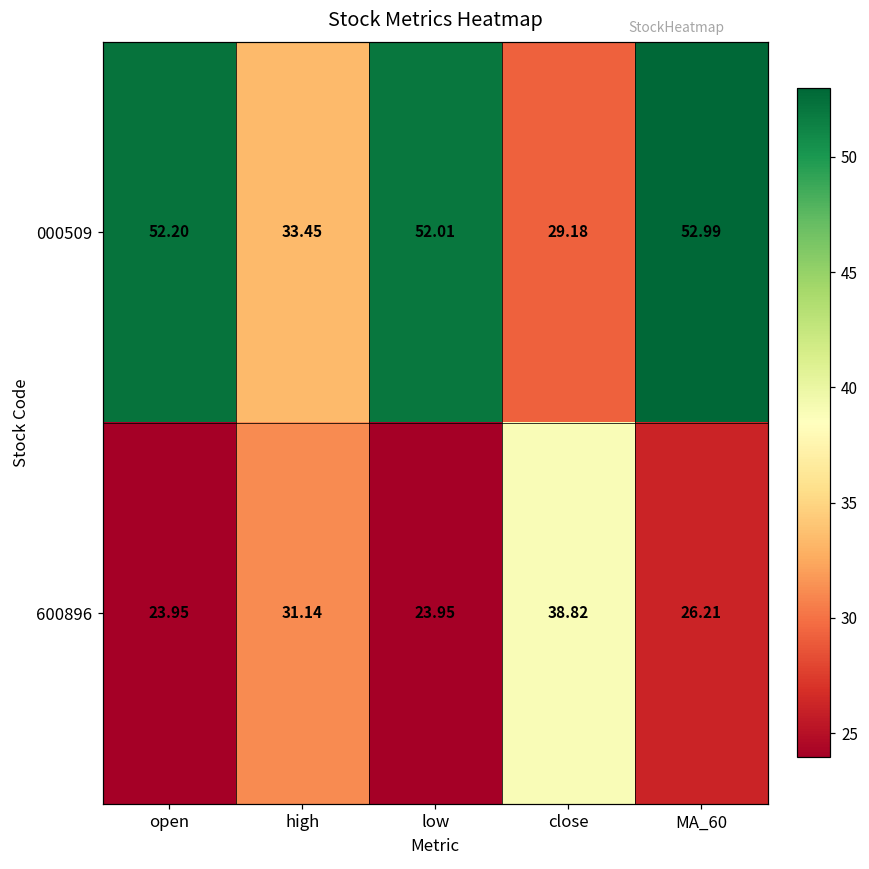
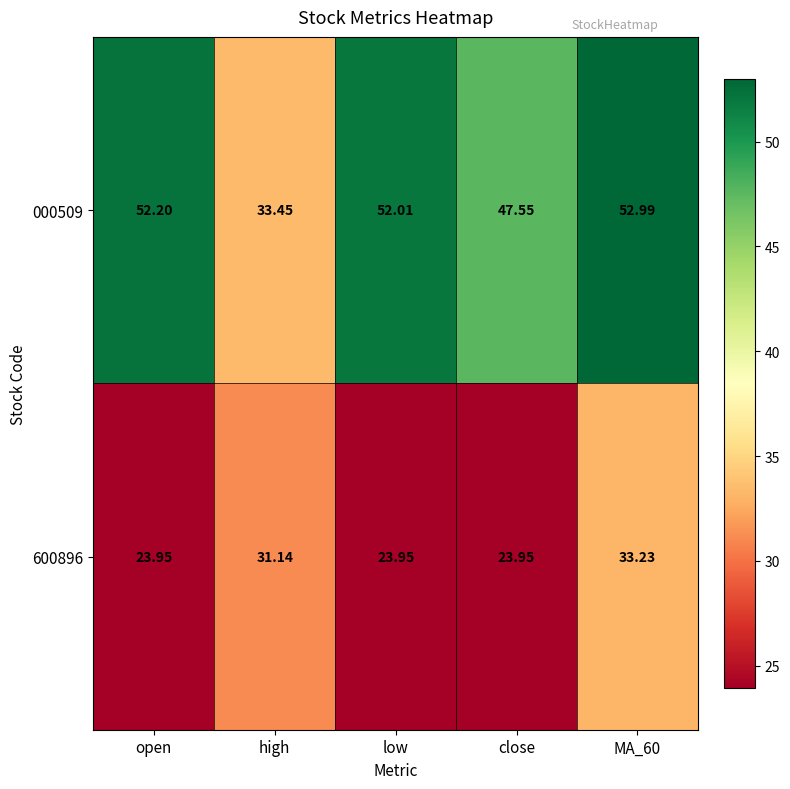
000509, close: 29.18 -> 47.55
600896, close: 38.82 -> 23.95
600896, MA_60: 26.21 -> 33.23
